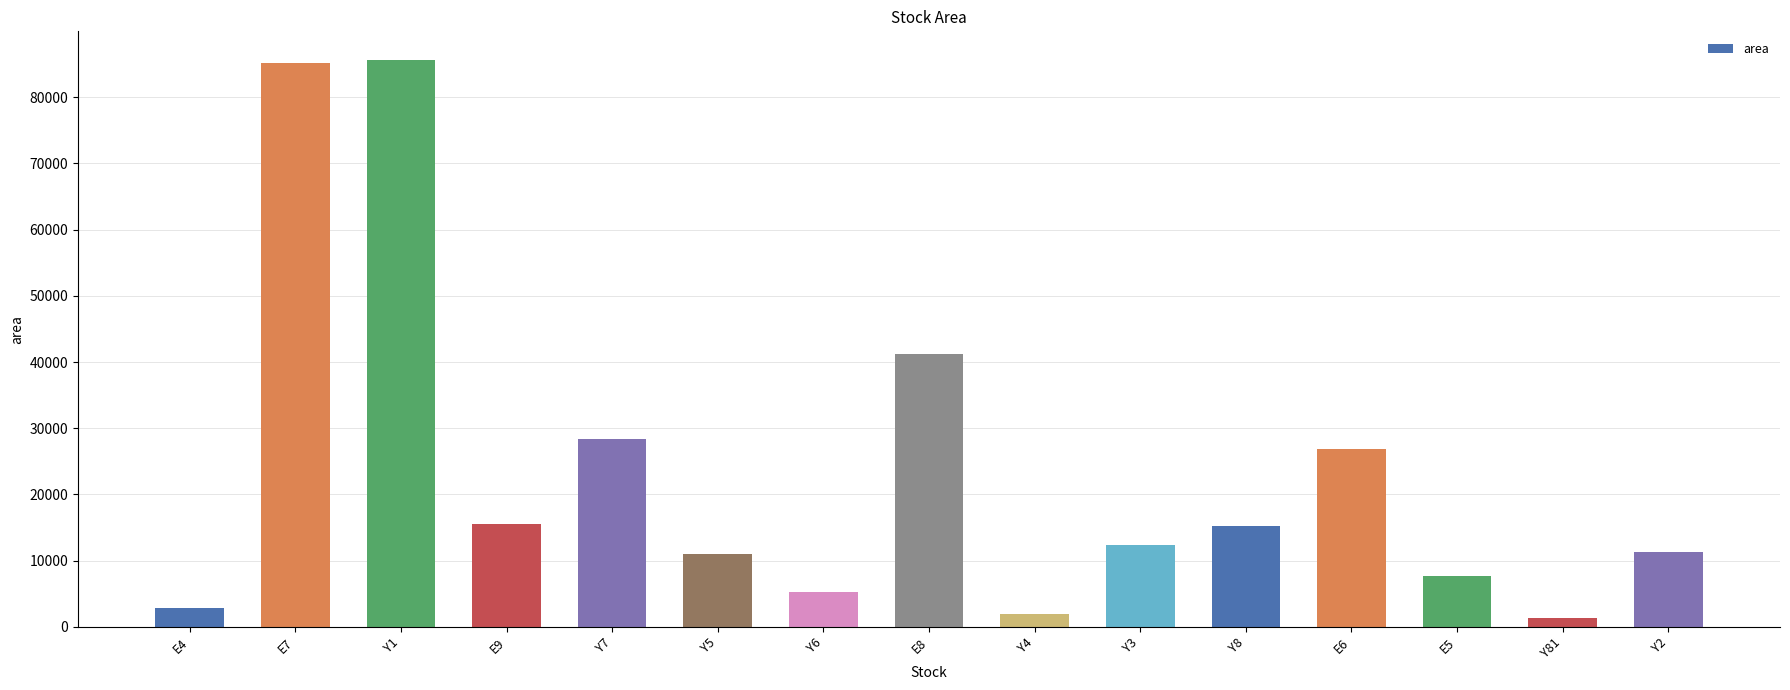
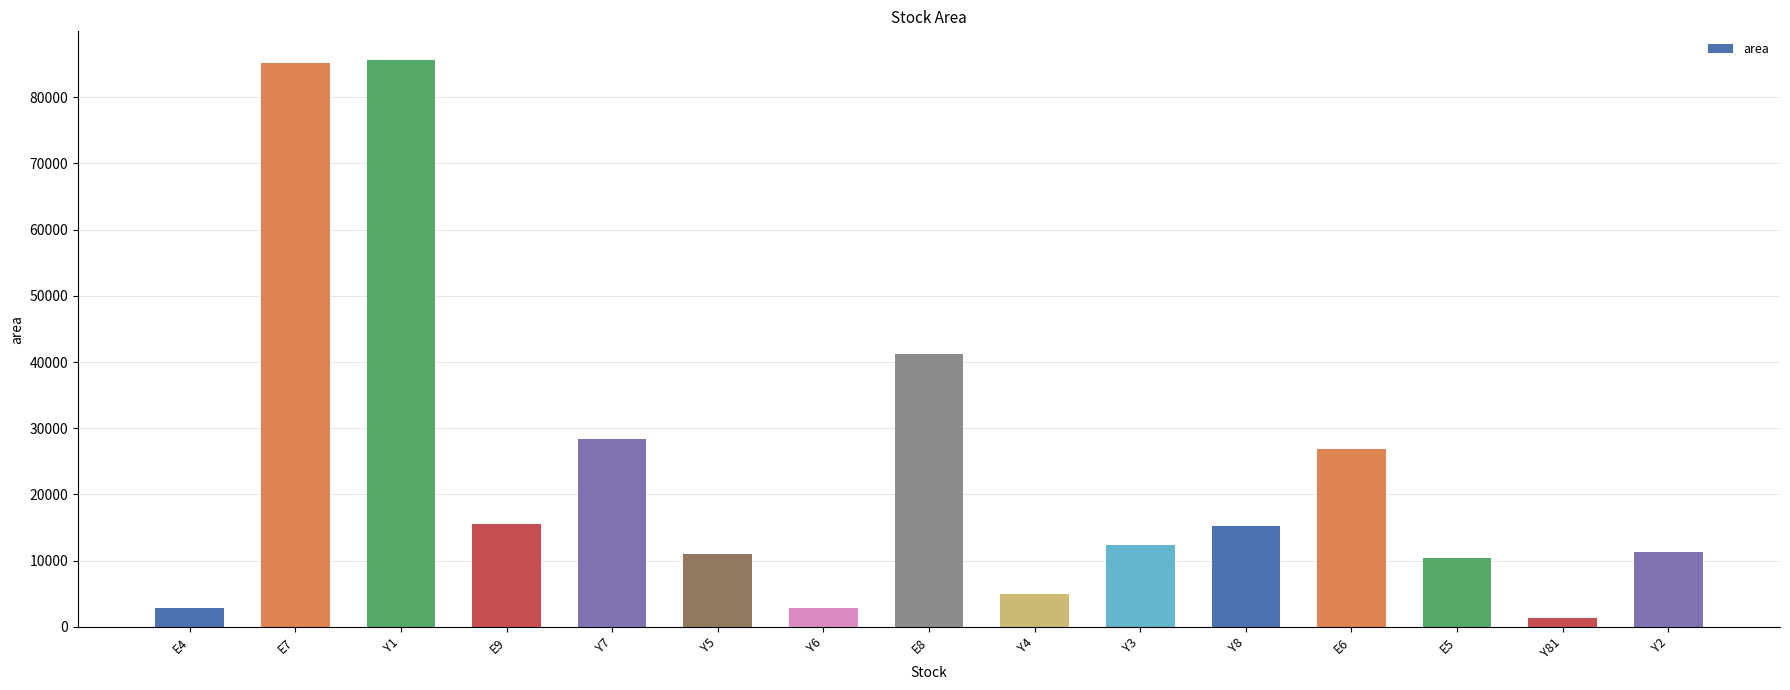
Y6: 5000 -> 3000
Y4: 2000 -> 5000
E5: 8000 -> 10000
